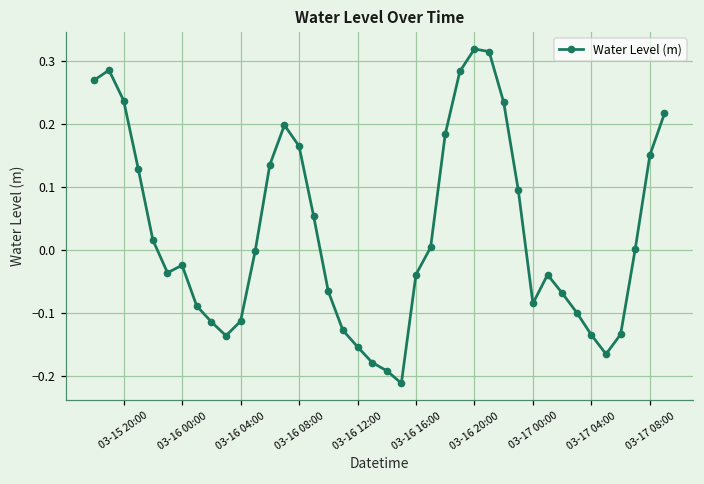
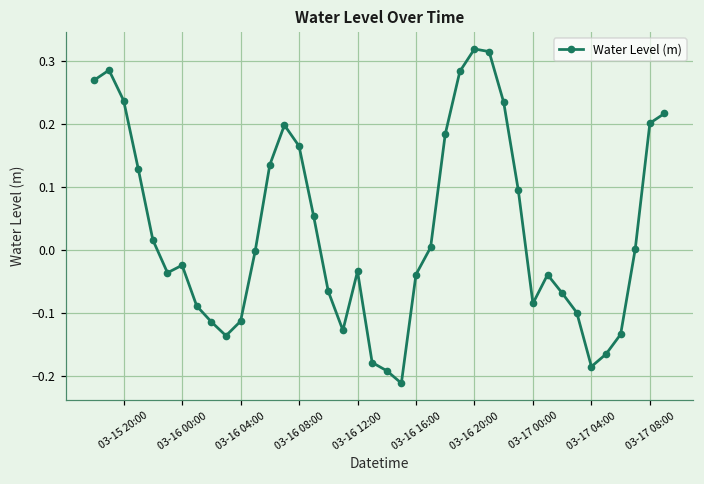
03-16 12:00: -0.15 -> -0.03
03-17 04:00: -0.14 -> -0.19
03-17 08:00: 0.15 -> 0.20
